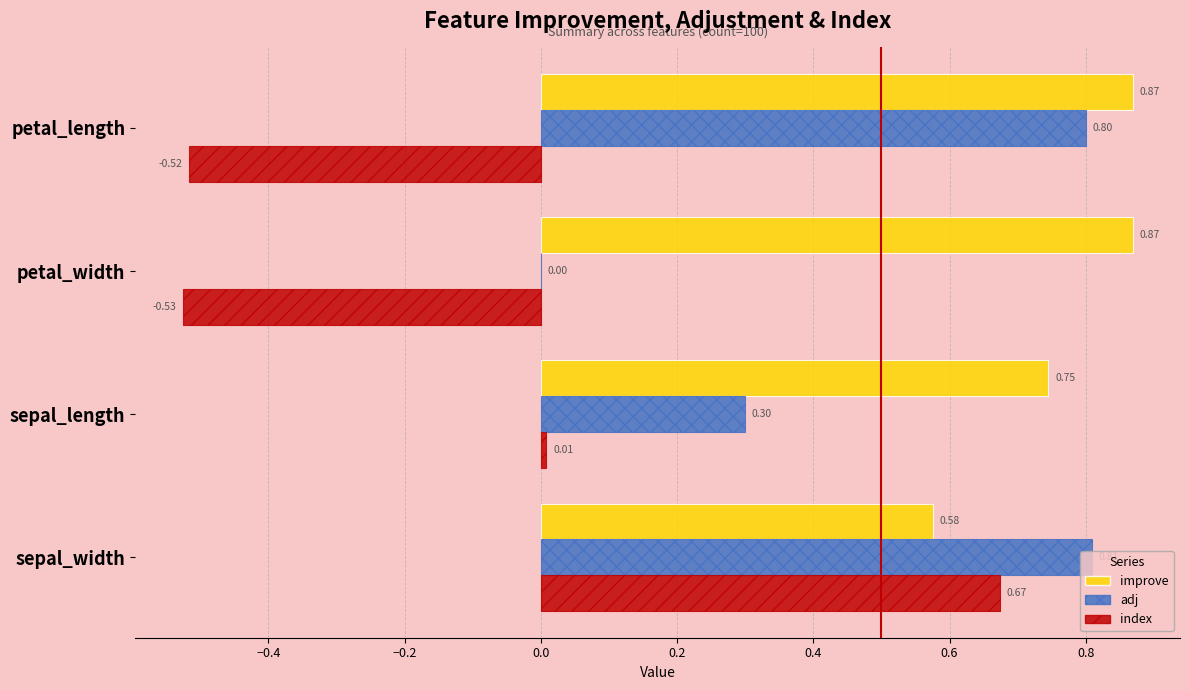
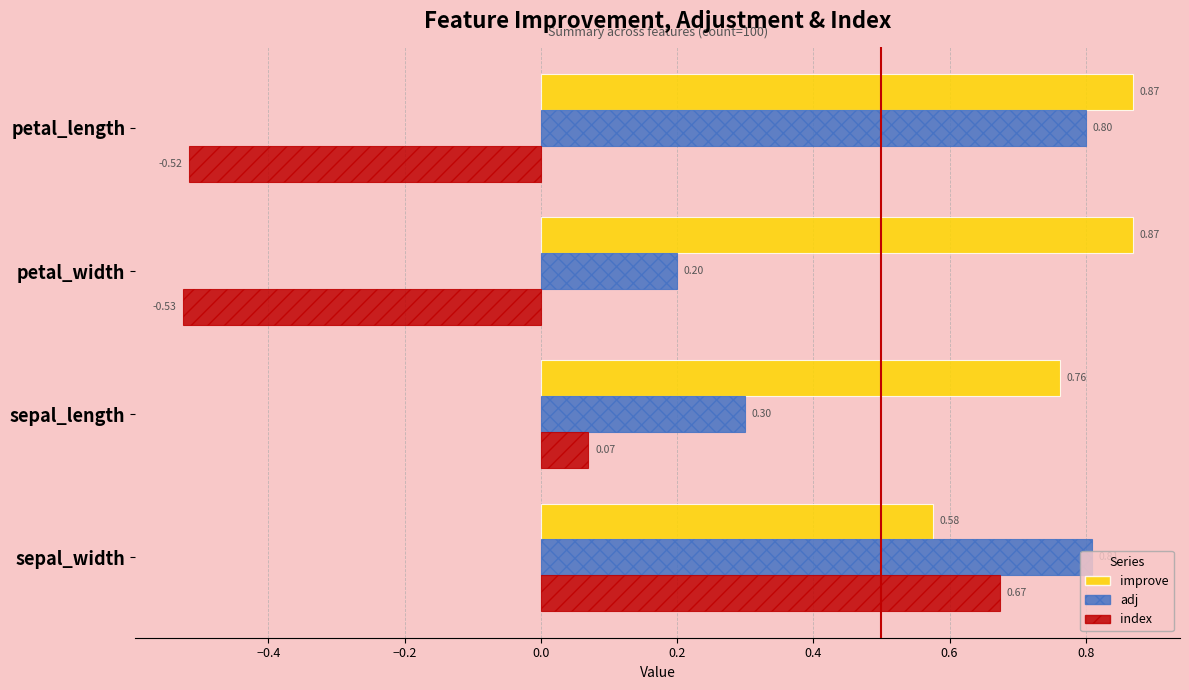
adj, petal_width: 0.00 -> 0.20
improve, sepal_length: 0.75 -> 0.76
index, sepal_length: 0.01 -> 0.07
